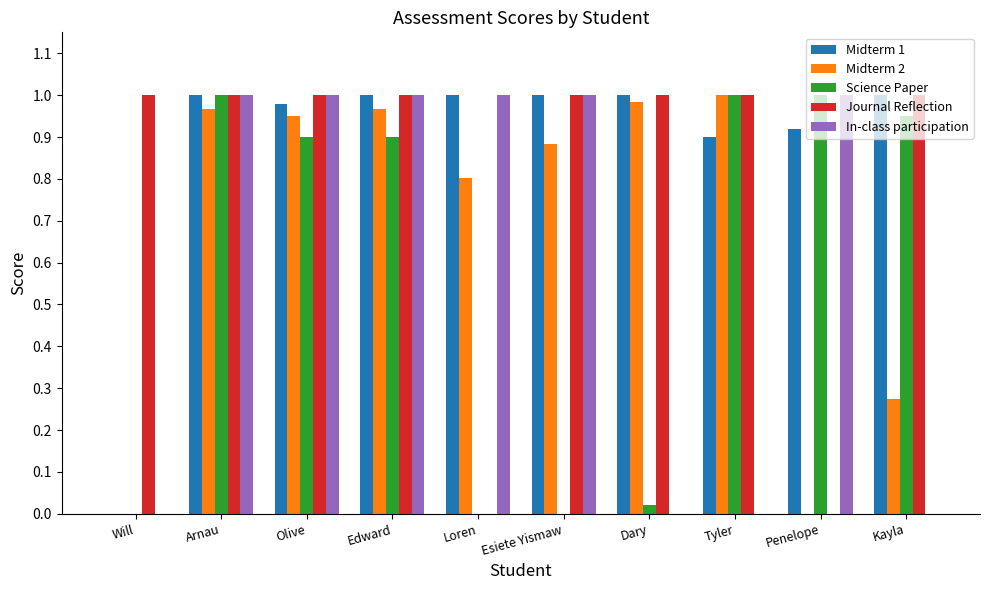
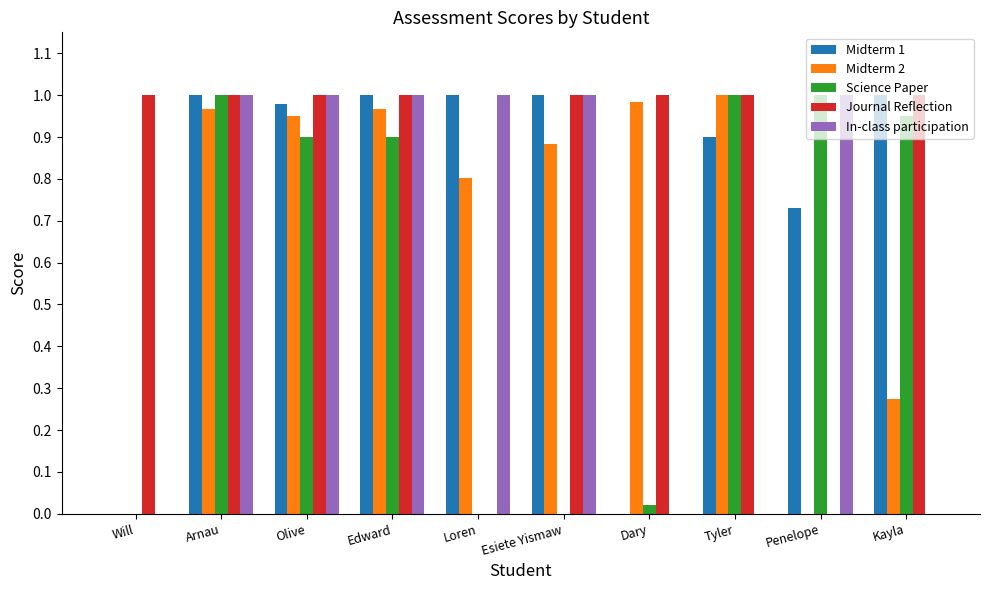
Midterm 1, Dary: 1 -> 0
Midterm 1, Penelope: 0.92 -> 0.73
